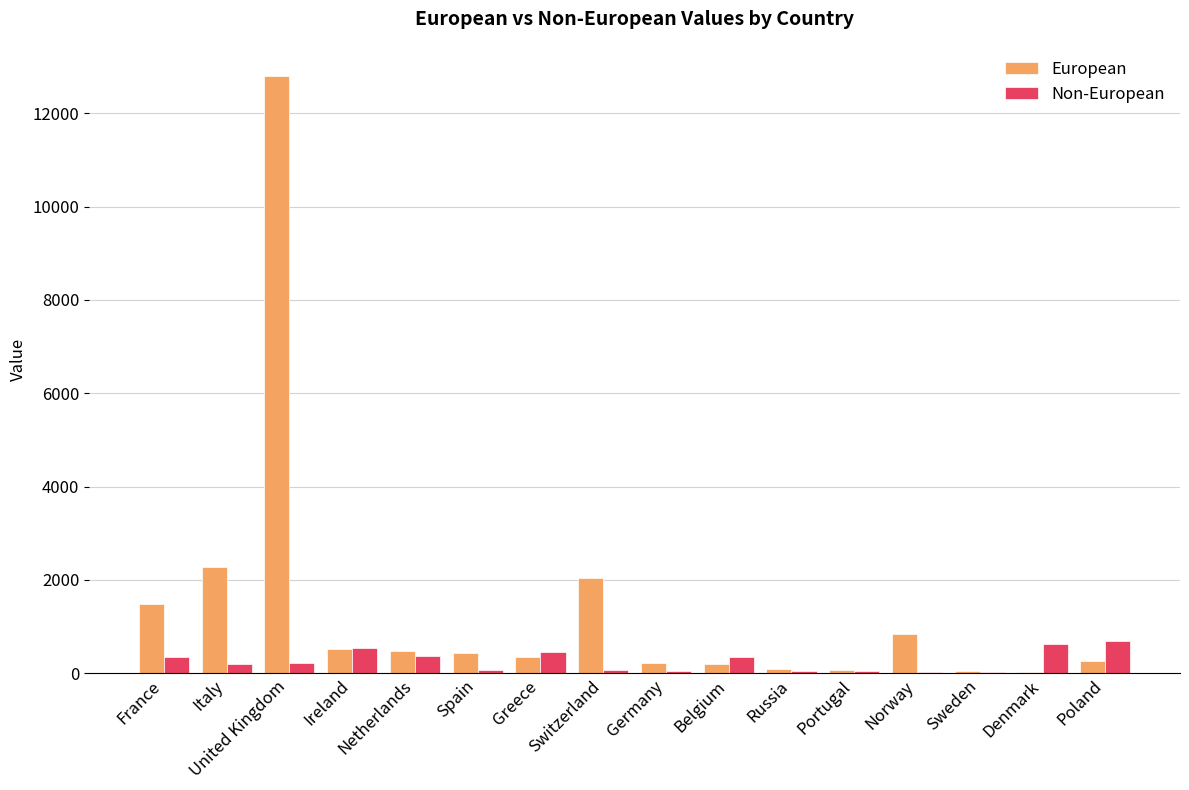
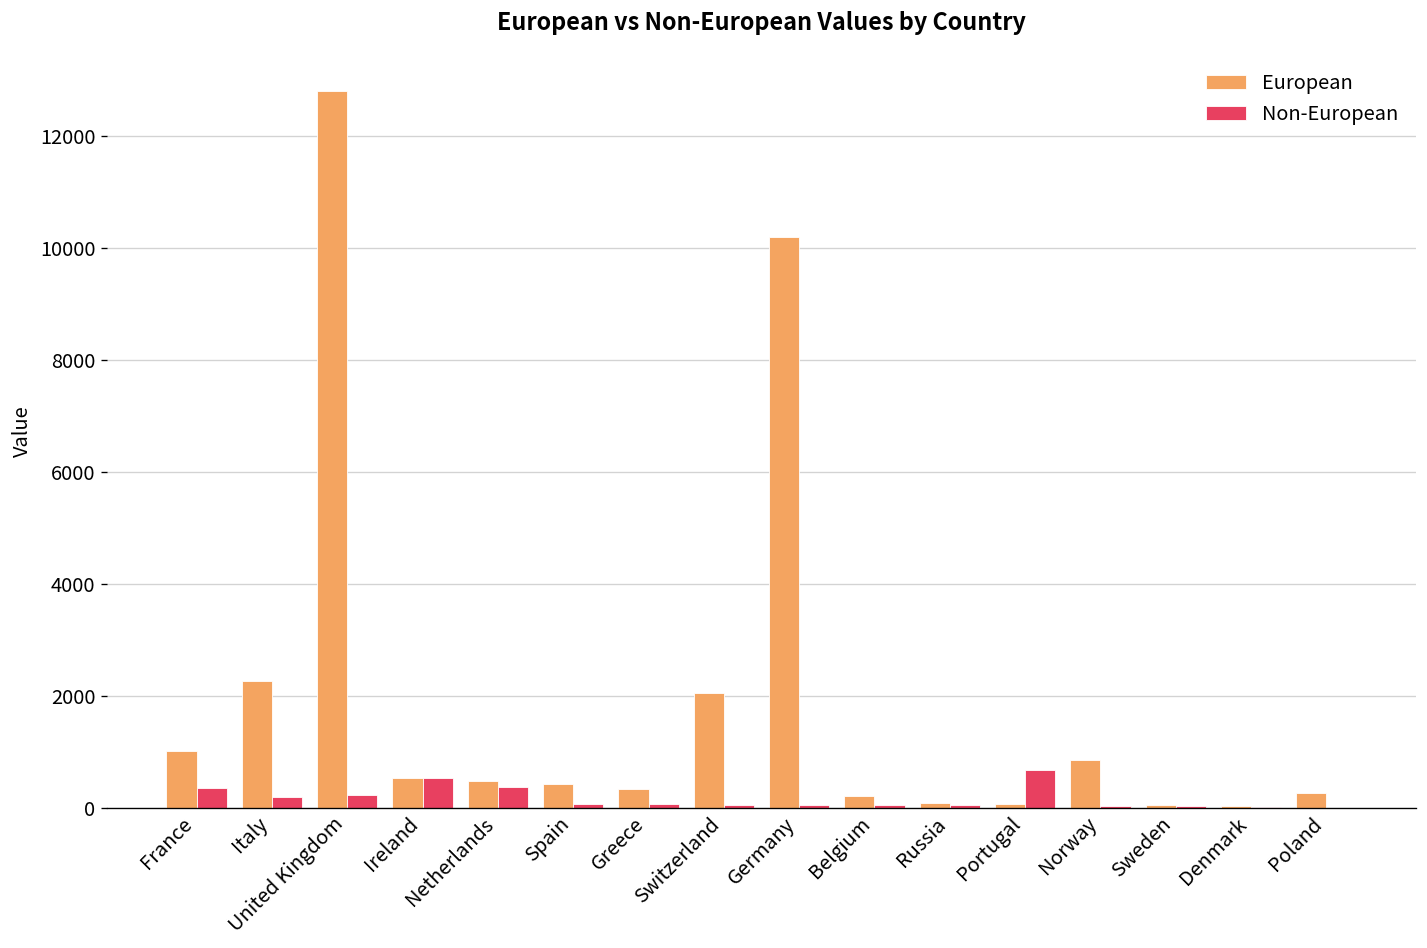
European, France: 1500 -> 1000
Non-European, Greece: 500 -> 100
European, Germany: 200 -> 10200
Non-European, Belgium: 300 -> 0
Non-European, Portugal: 0 -> 700
Non-European, Denmark: 600 -> 0
Non-European, Poland: 700 -> 0
